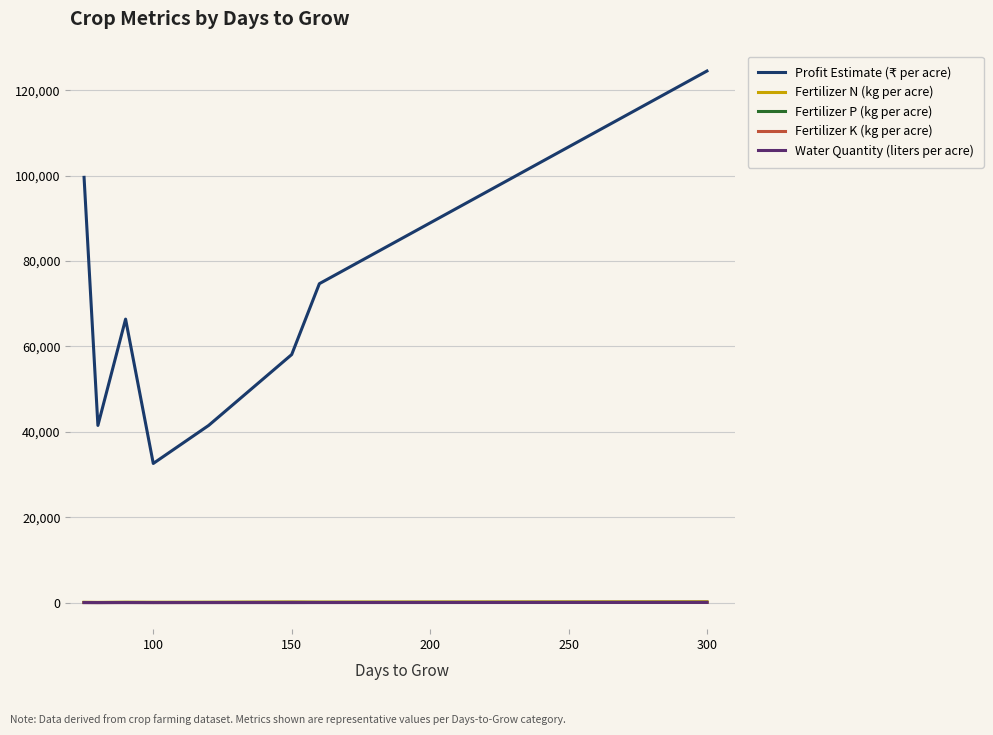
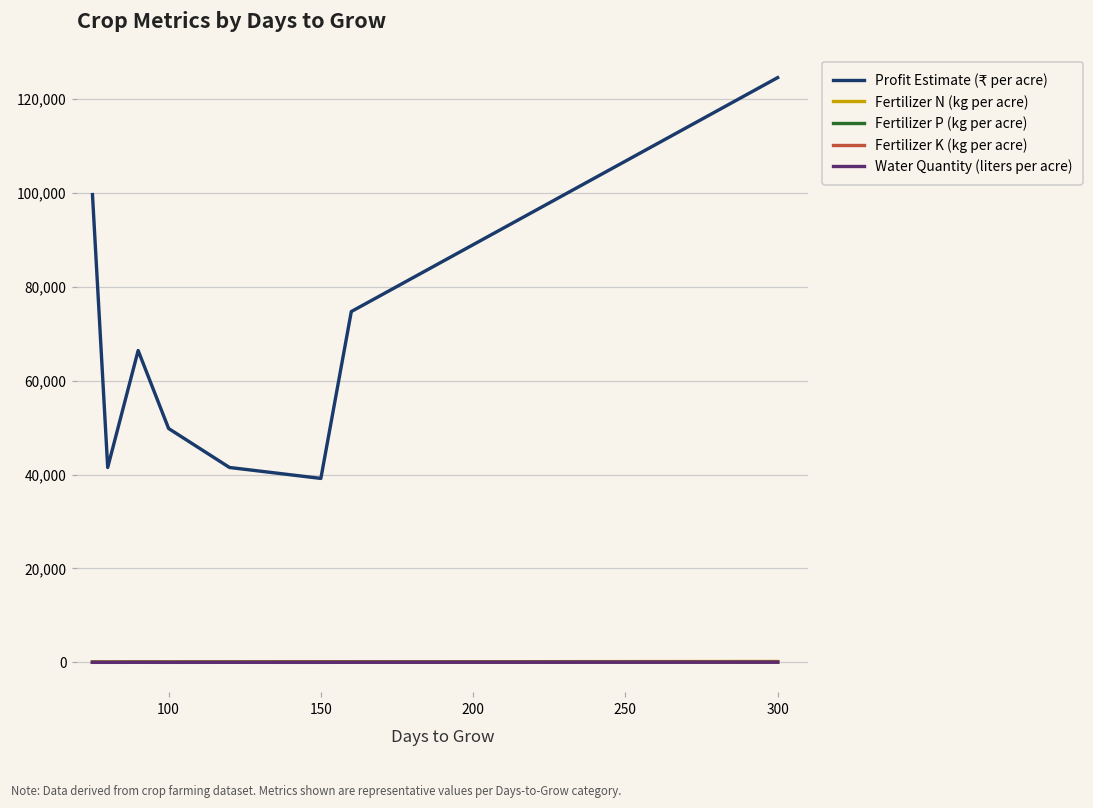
Profit Estimate (₹ per acre), 100: 33,000 -> 50,000
Profit Estimate (₹ per acre), 150: 58,000 -> 39,000
